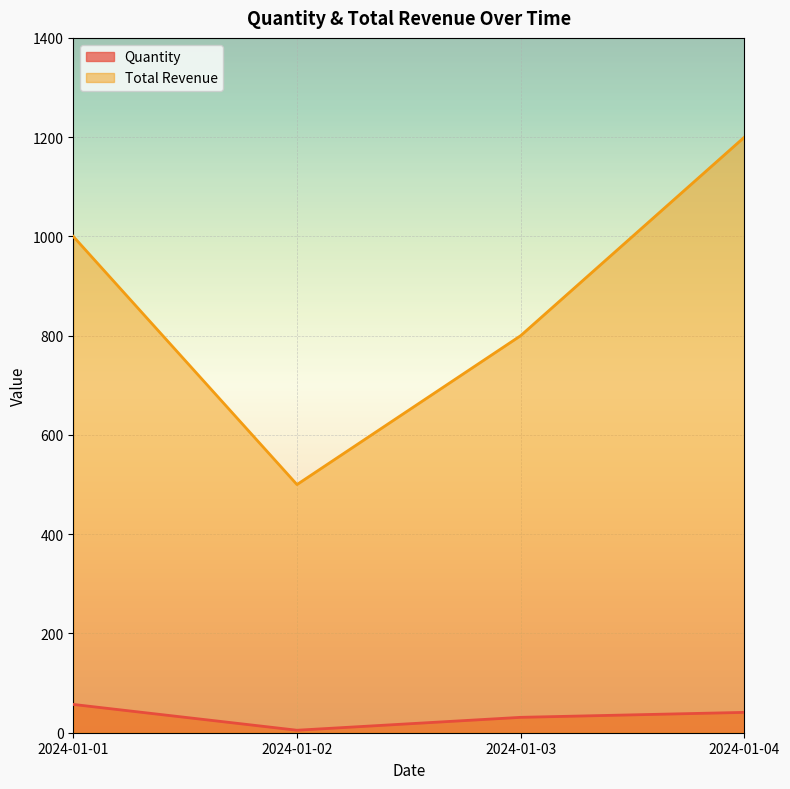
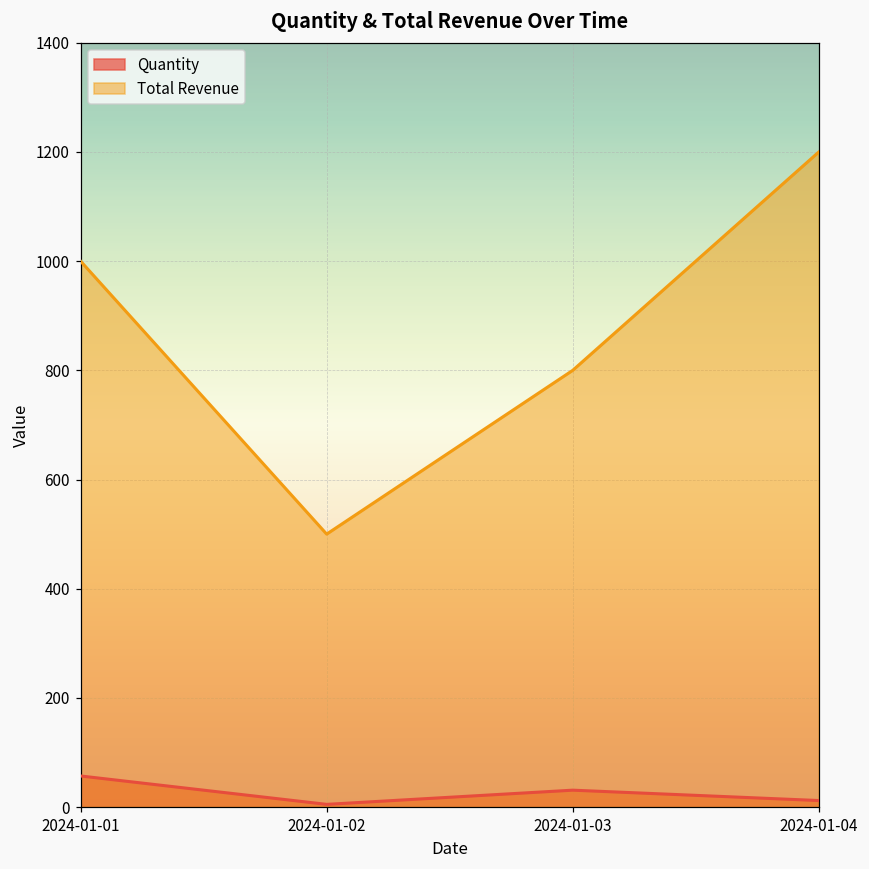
Quantity, 2024-01-04: 40 -> 10
